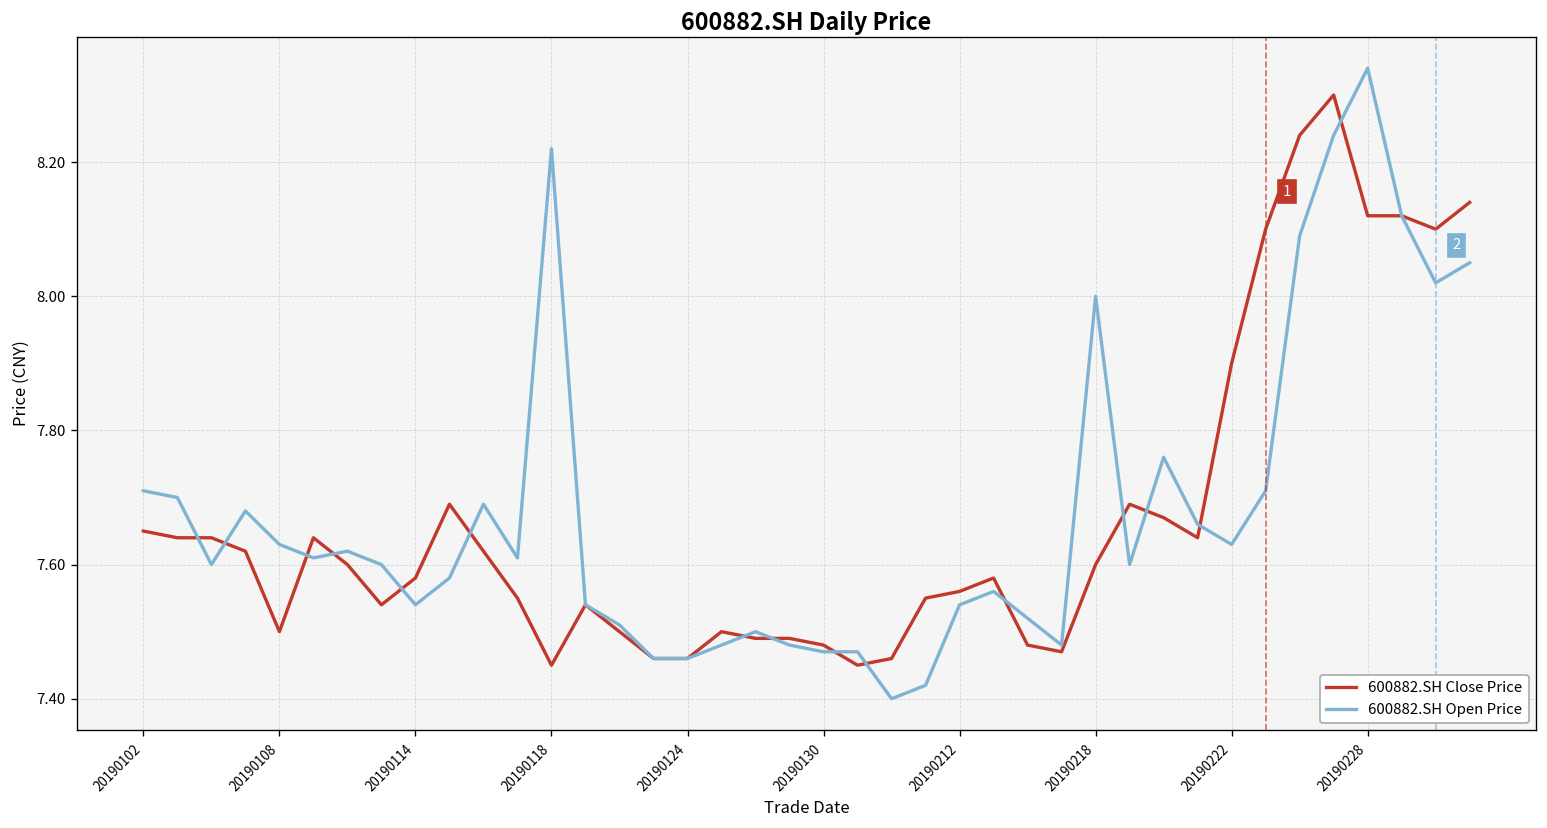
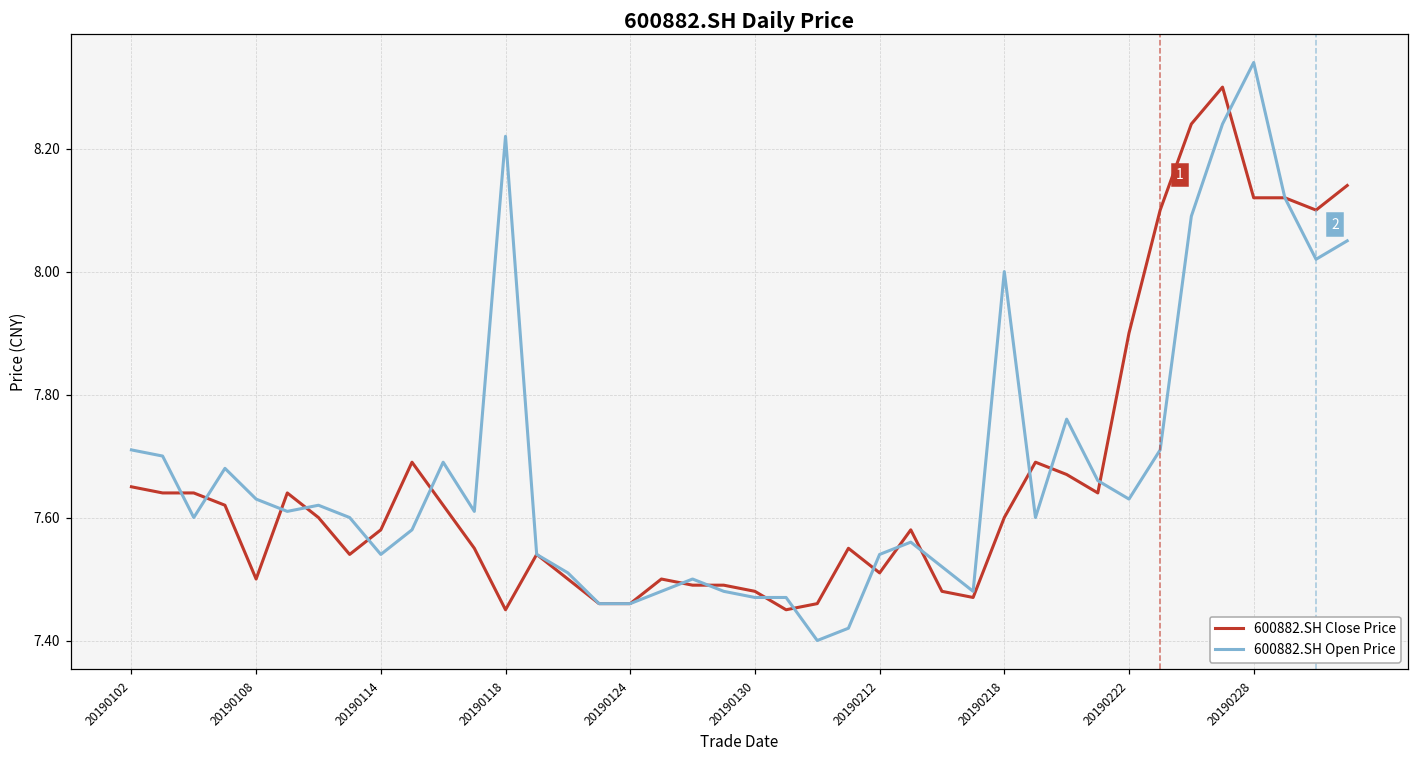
600882.SH Close Price, 20190212: 7.56 -> 7.51
